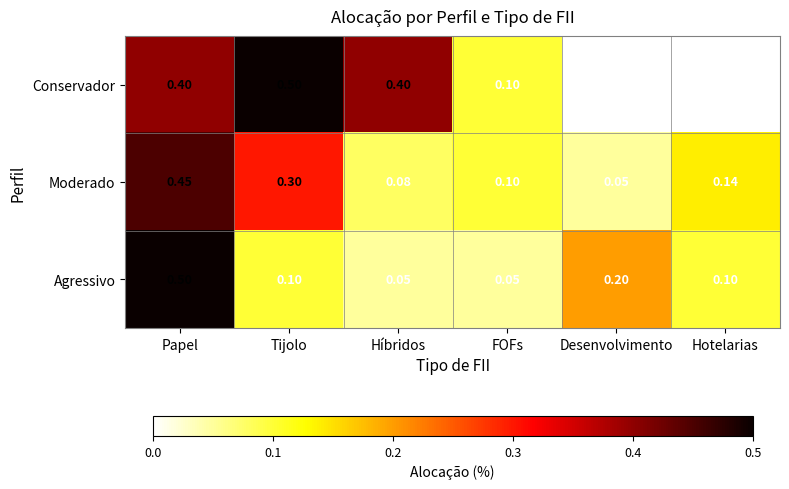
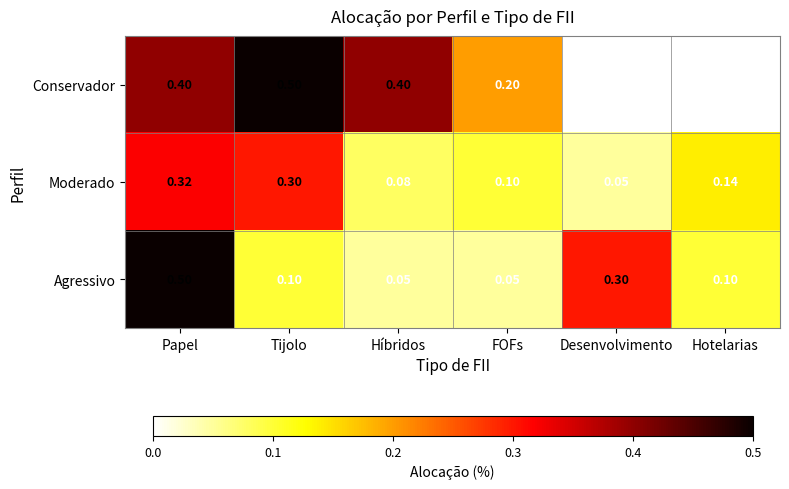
Conservador, FOFs: 0.10 -> 0.20
Moderado, Papel: 0.45 -> 0.32
Agressivo, Desenvolvimento: 0.20 -> 0.30
